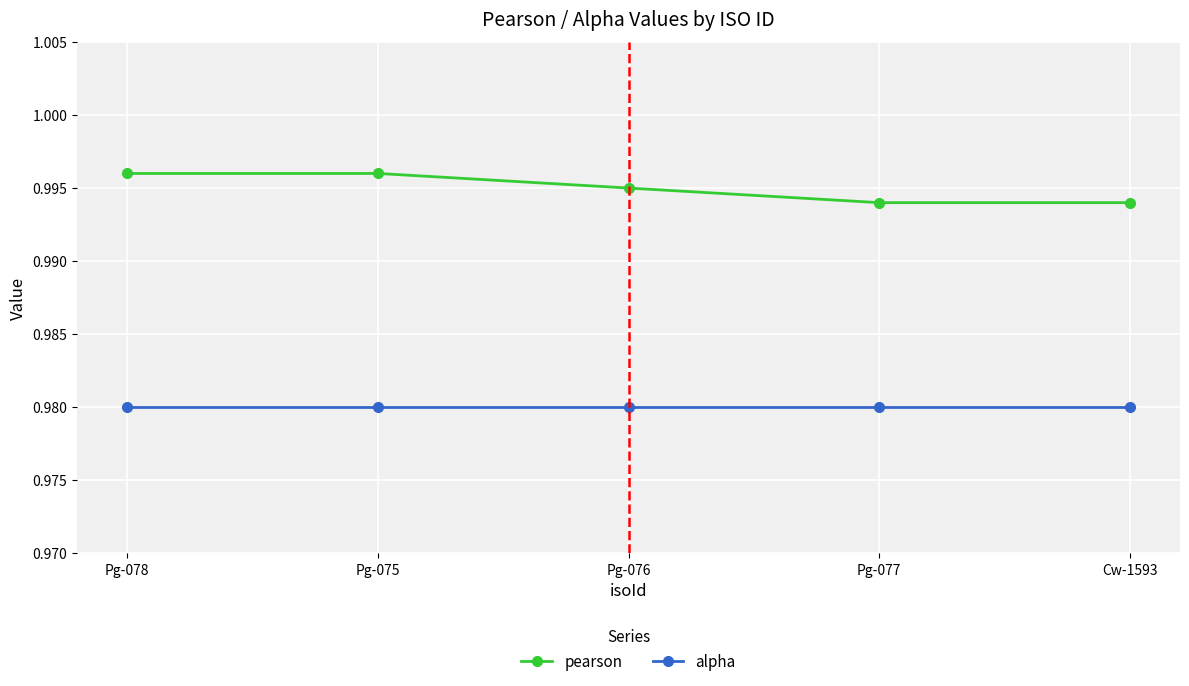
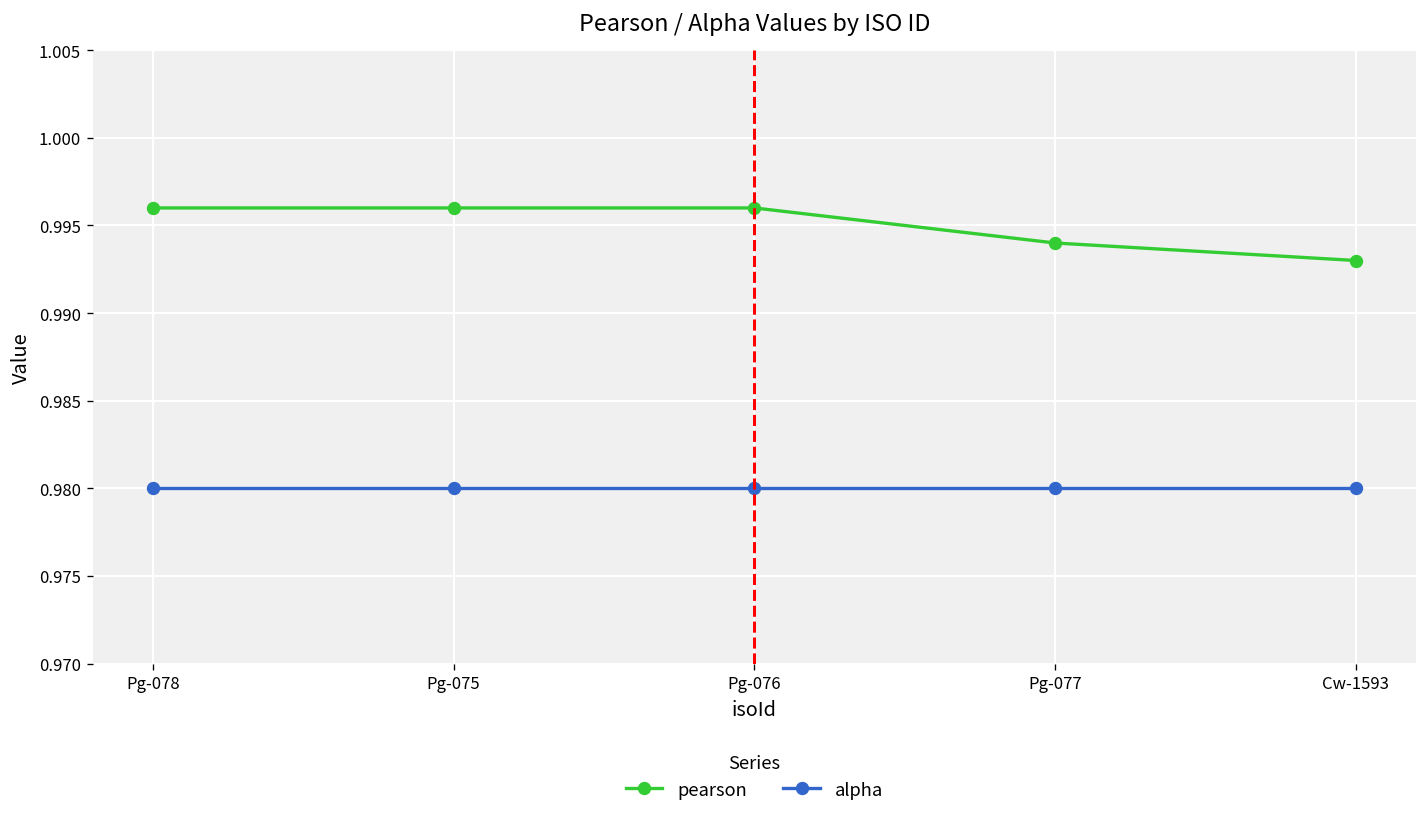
pearson, Pg-076: 0.995 -> 0.996
pearson, Cw-1593: 0.994 -> 0.993
